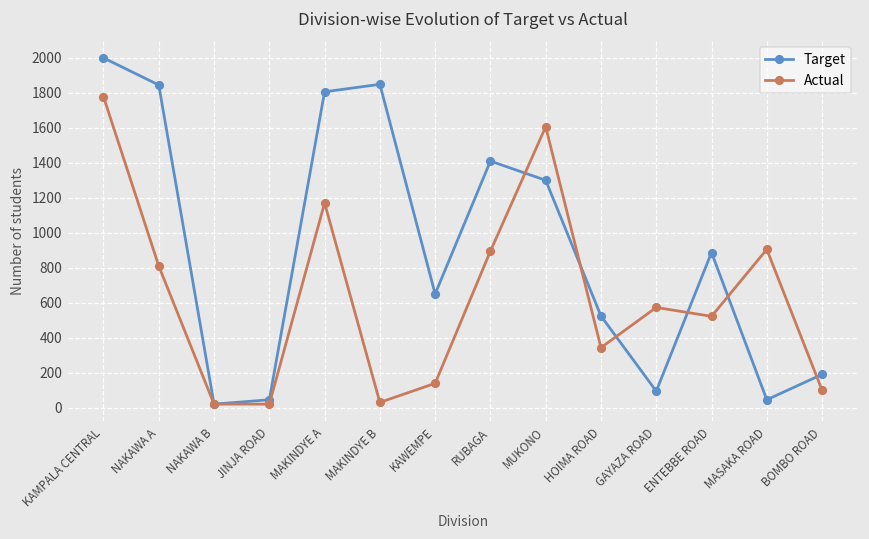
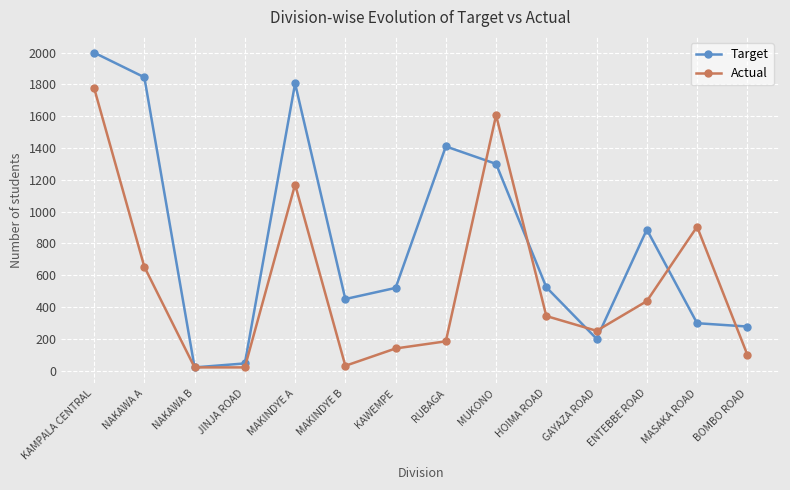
Actual, NAKAWA A: 810 -> 650
Target, MAKINDYE B: 1850 -> 450
Target, KAWEMPE: 650 -> 520
Actual, RUBAGA: 900 -> 180
Target, GAYAZA ROAD: 90 -> 200
Actual, GAYAZA ROAD: 570 -> 250
Actual, ENTEBBE ROAD: 520 -> 440
Target, MASAKA ROAD: 50 -> 300
Target, BOMBO ROAD: 190 -> 280
